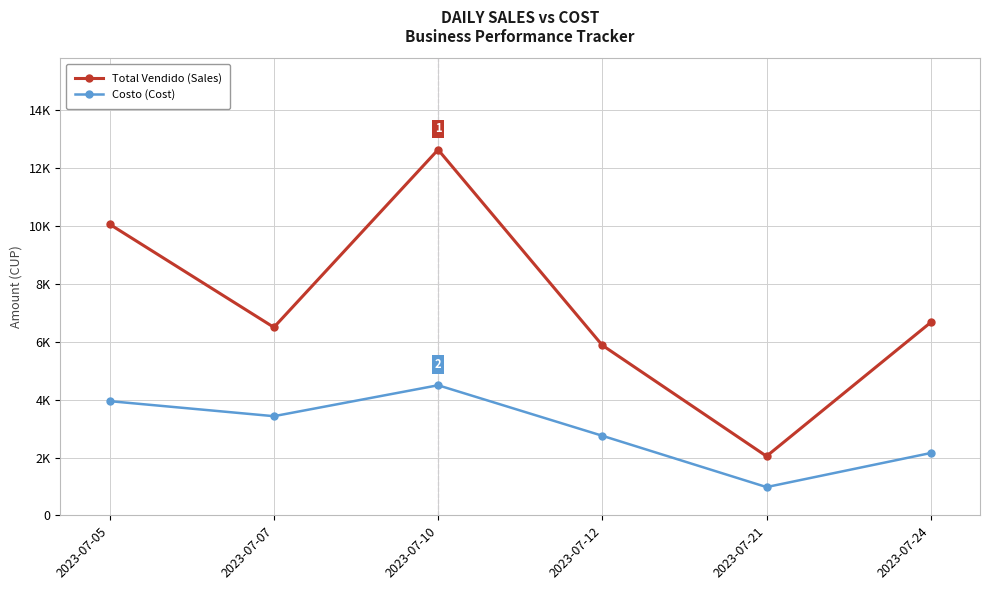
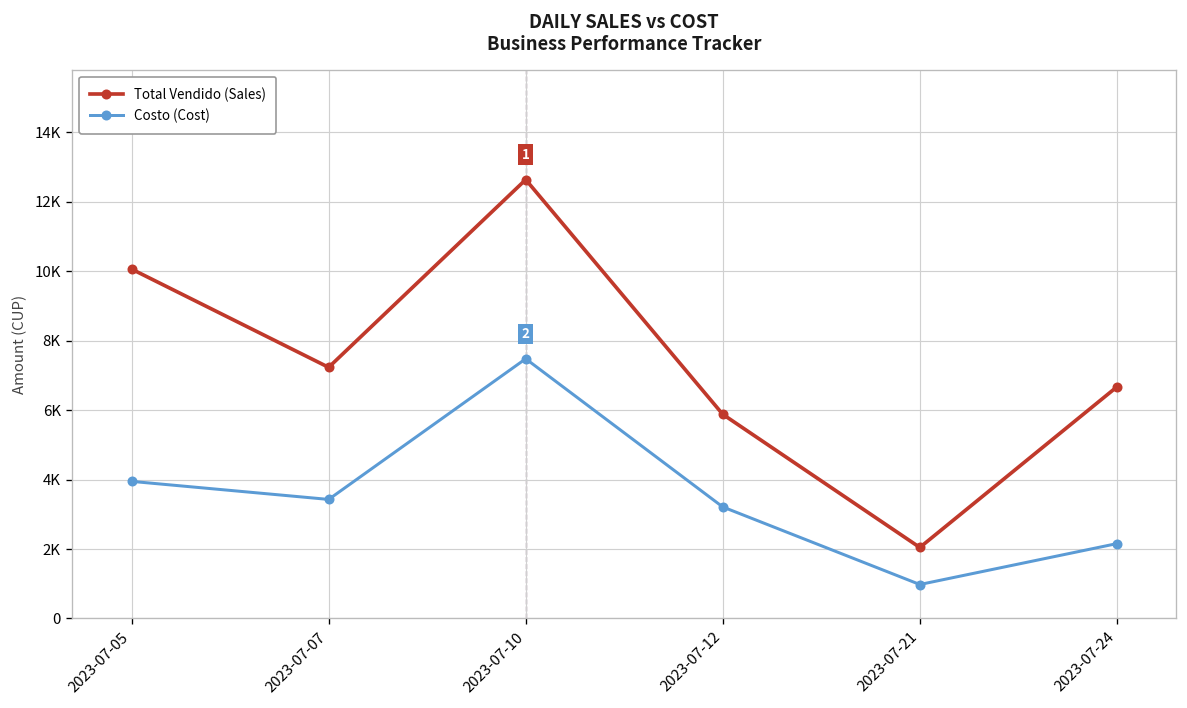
Total Vendido (Sales), 2023-07-07: 6500 -> 7200
Costo (Cost), 2023-07-10: 4500 -> 7500
Costo (Cost), 2023-07-12: 2800 -> 3200
